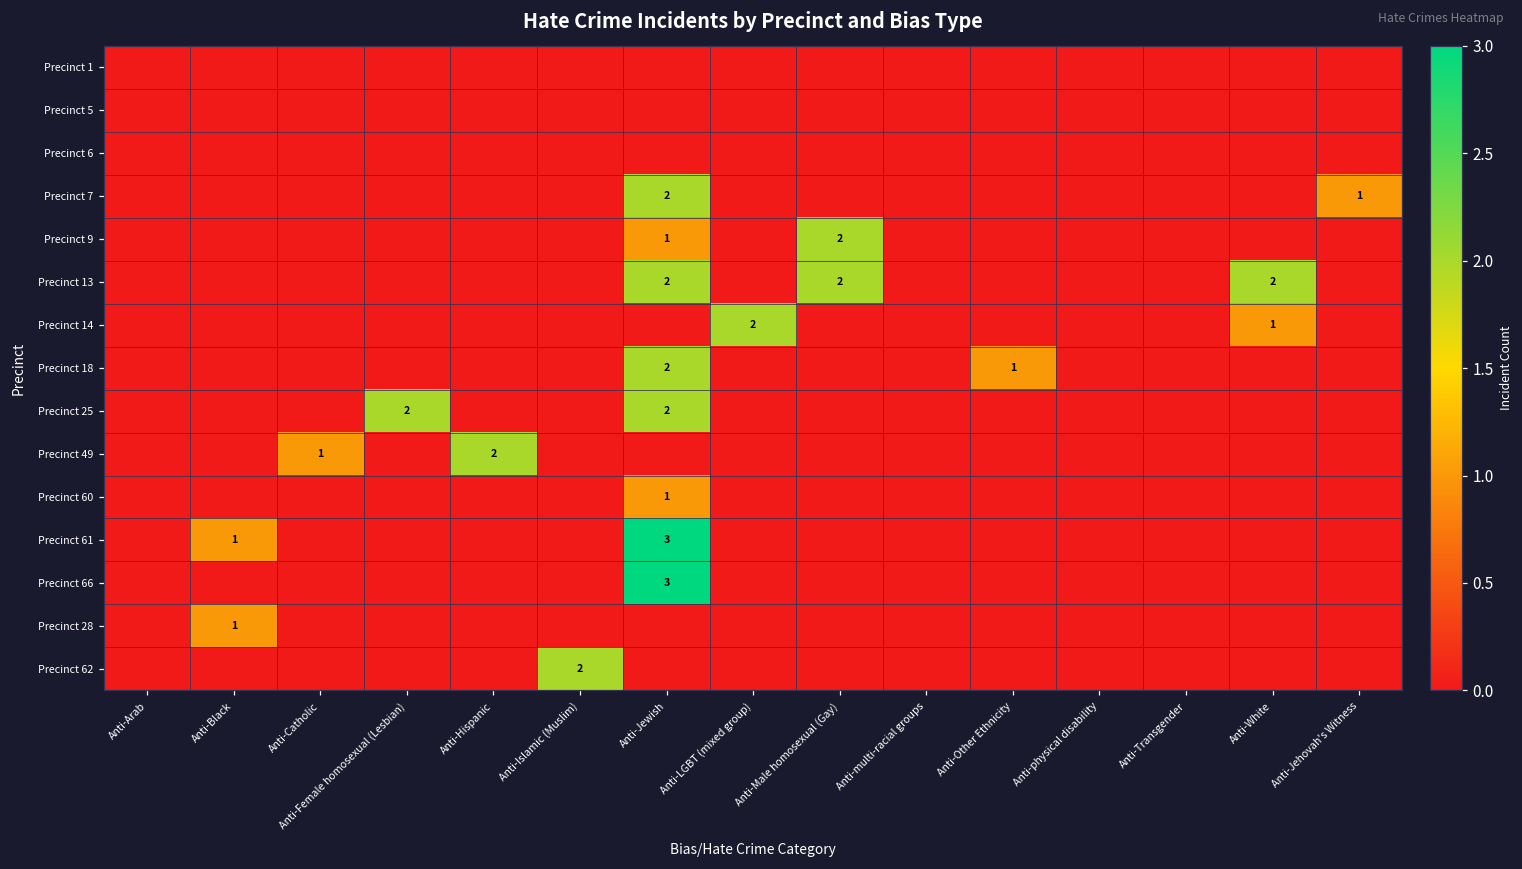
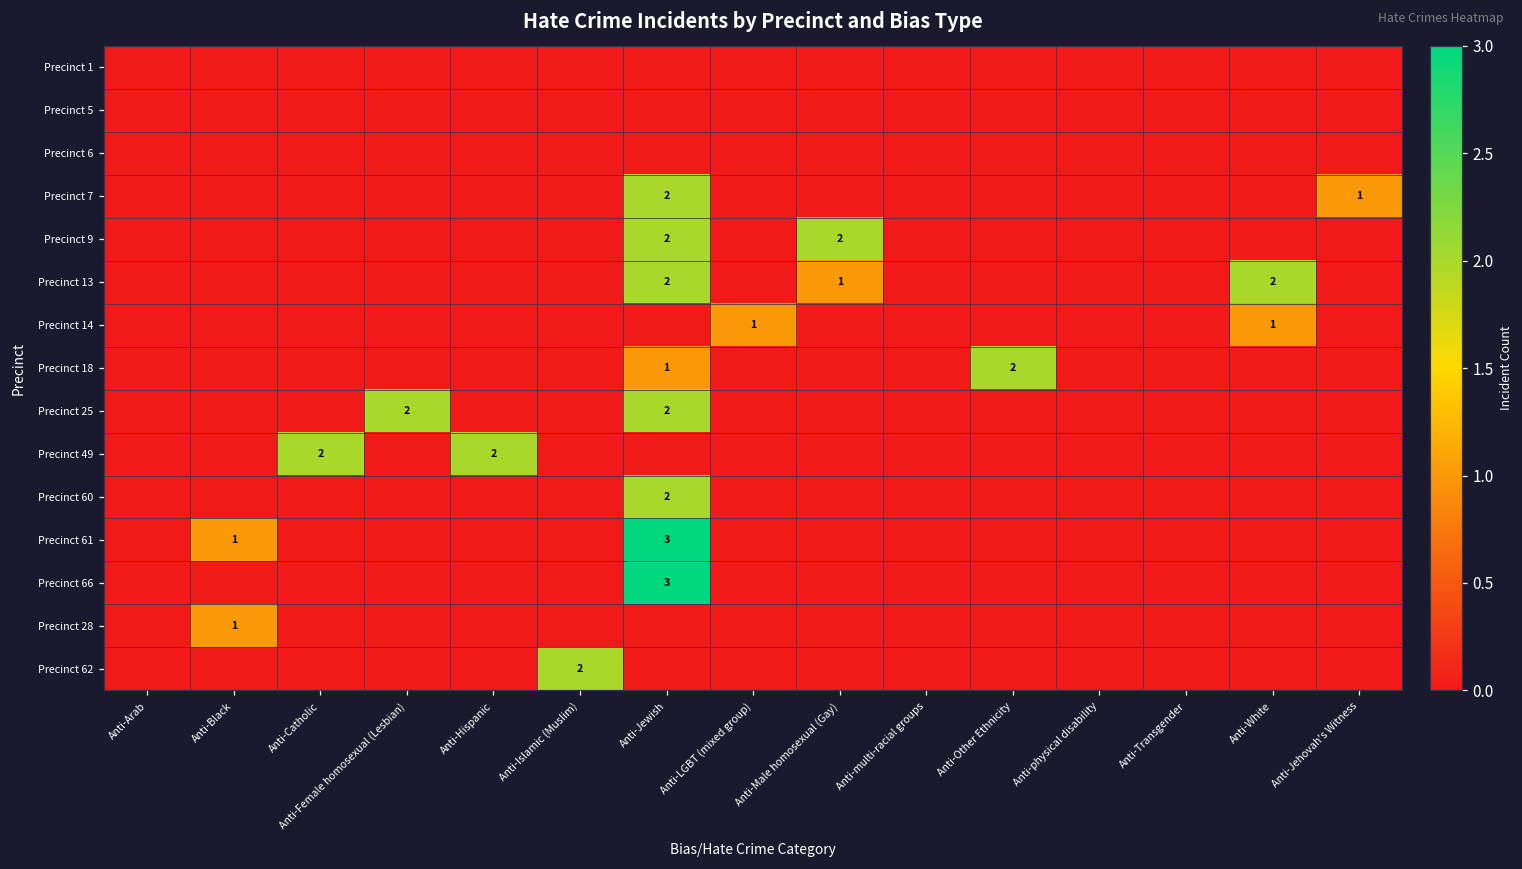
Precinct 9, Anti-Jewish: 1 -> 2
Precinct 13, Anti-Male homosexual (Gay): 2 -> 1
Precinct 14, Anti-LGBT (mixed group): 2 -> 1
Precinct 18, Anti-Jewish: 2 -> 1
Precinct 18, Anti-Other Ethnicity: 1 -> 2
Precinct 49, Anti-Catholic: 1 -> 2
Precinct 60, Anti-Jewish: 1 -> 2
